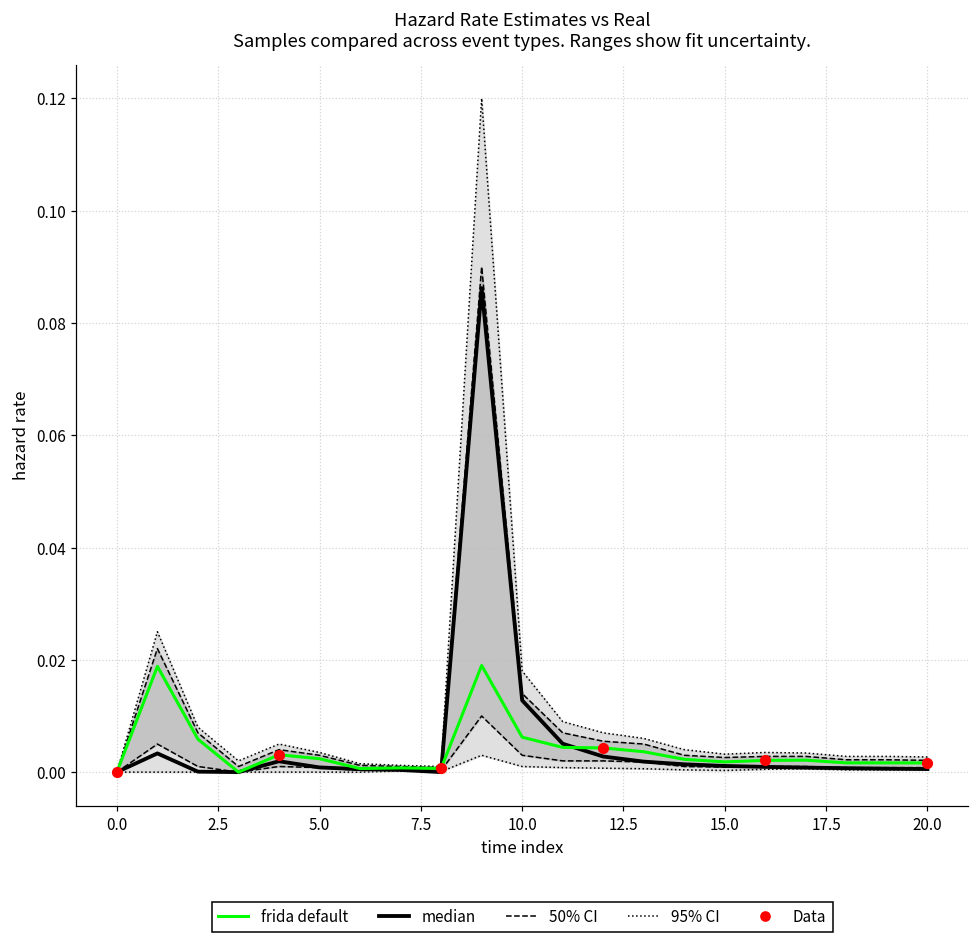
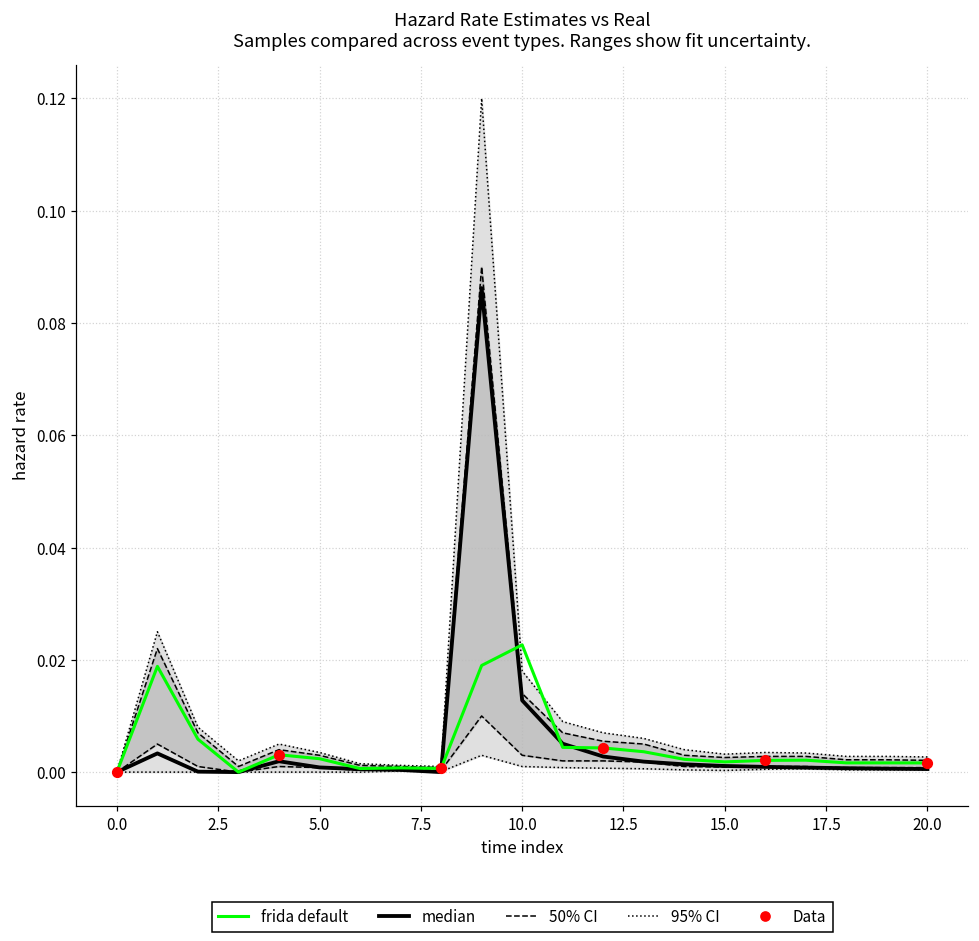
frida default, 10.0: 0.006 -> 0.023
